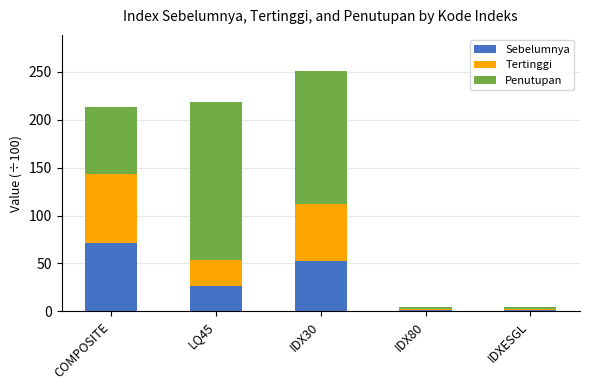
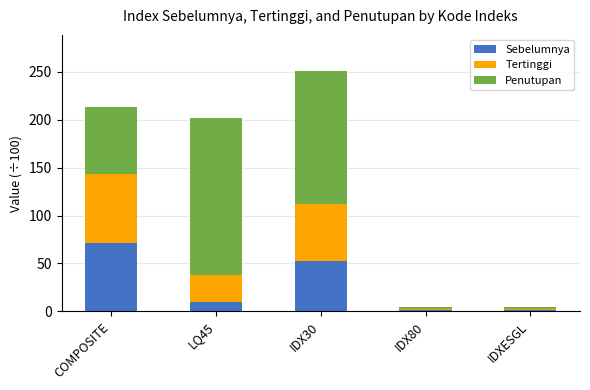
Sebelumnya, LQ45: 30 -> 10
